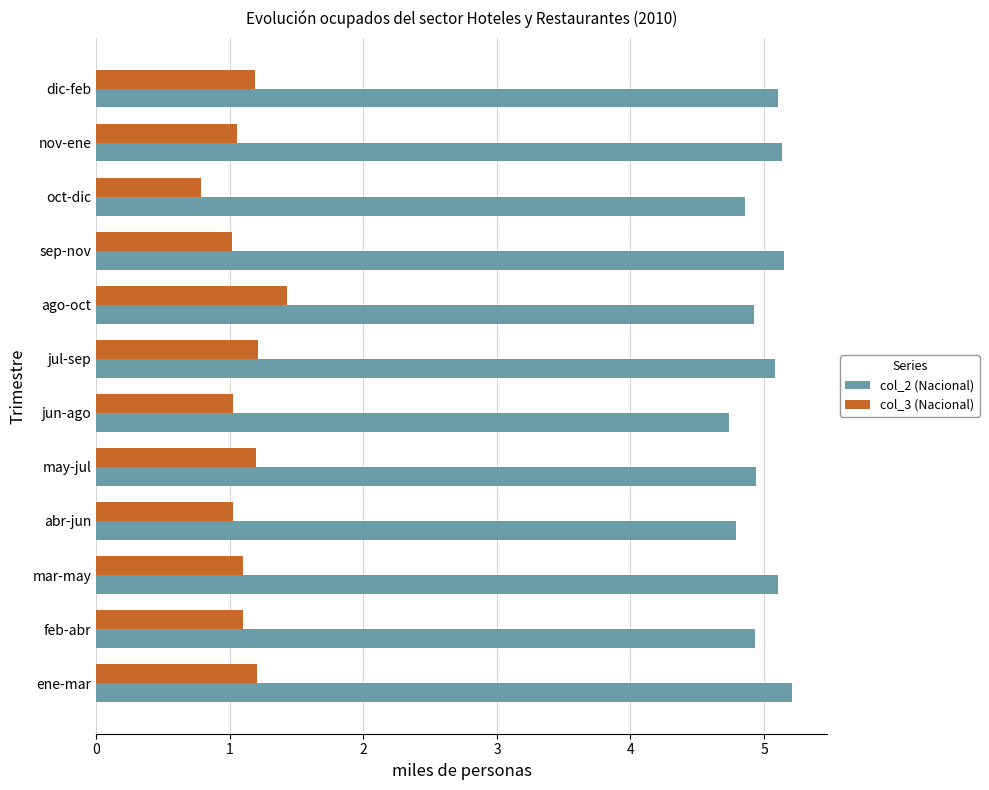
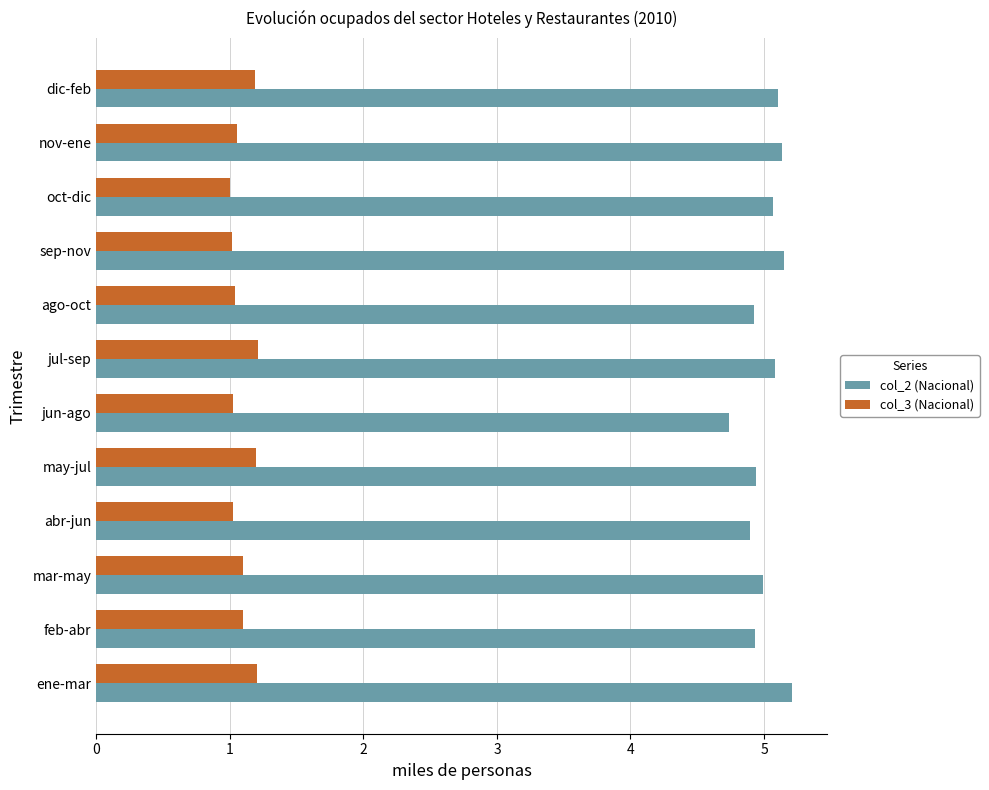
col_3 (Nacional), oct-dic: 0.79 -> 1.00
col_2 (Nacional), oct-dic: 4.86 -> 5.07
col_3 (Nacional), ago-oct: 1.43 -> 1.04
col_2 (Nacional), abr-jun: 4.79 -> 4.89
col_2 (Nacional), mar-may: 5.10 -> 4.99
